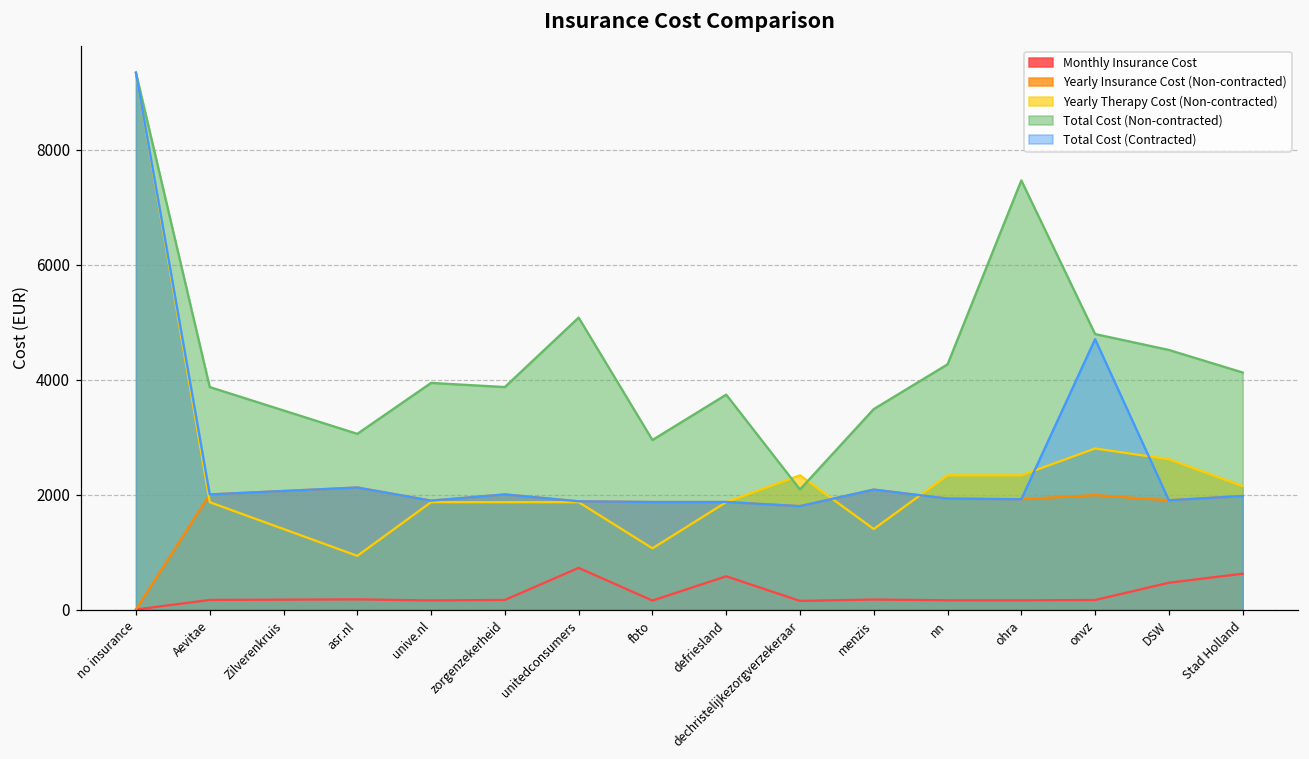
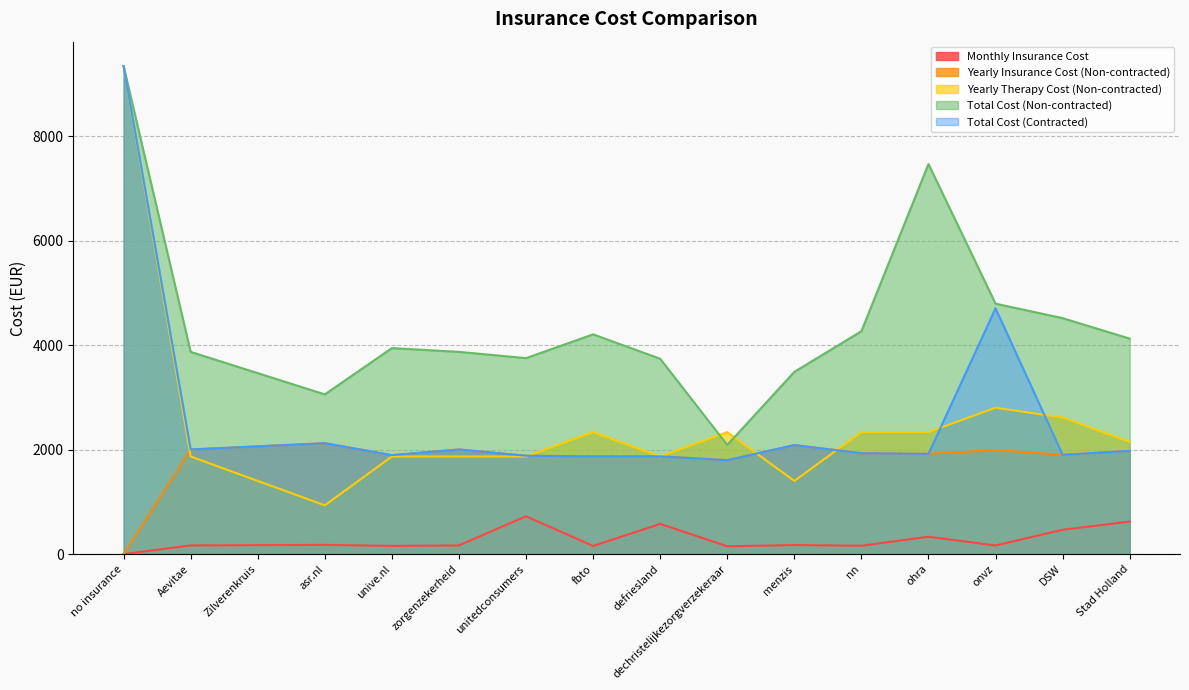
Total Cost (Non-contracted), unitedconsumers: 5100 -> 3800
Yearly Therapy Cost (Non-contracted), fbto: 1100 -> 2300
Total Cost (Non-contracted), fbto: 3000 -> 4200
Monthly Insurance Cost, ohra: 200 -> 300
